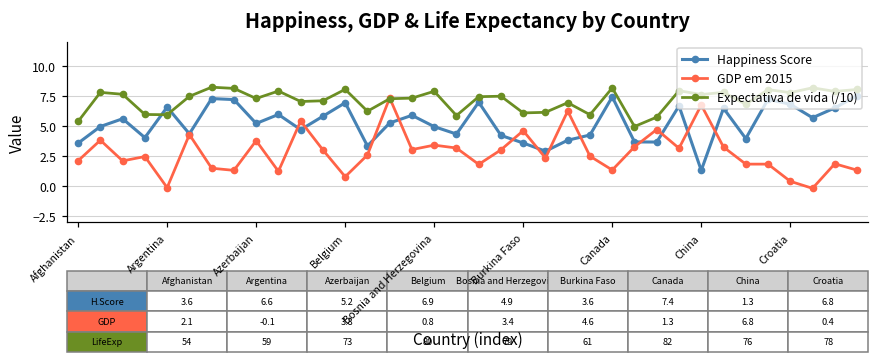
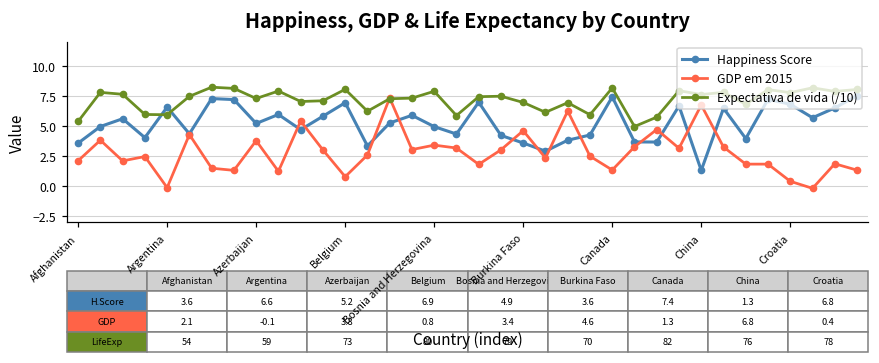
Expectativa de vida (/10), Burkina Faso: 61 -> 70
